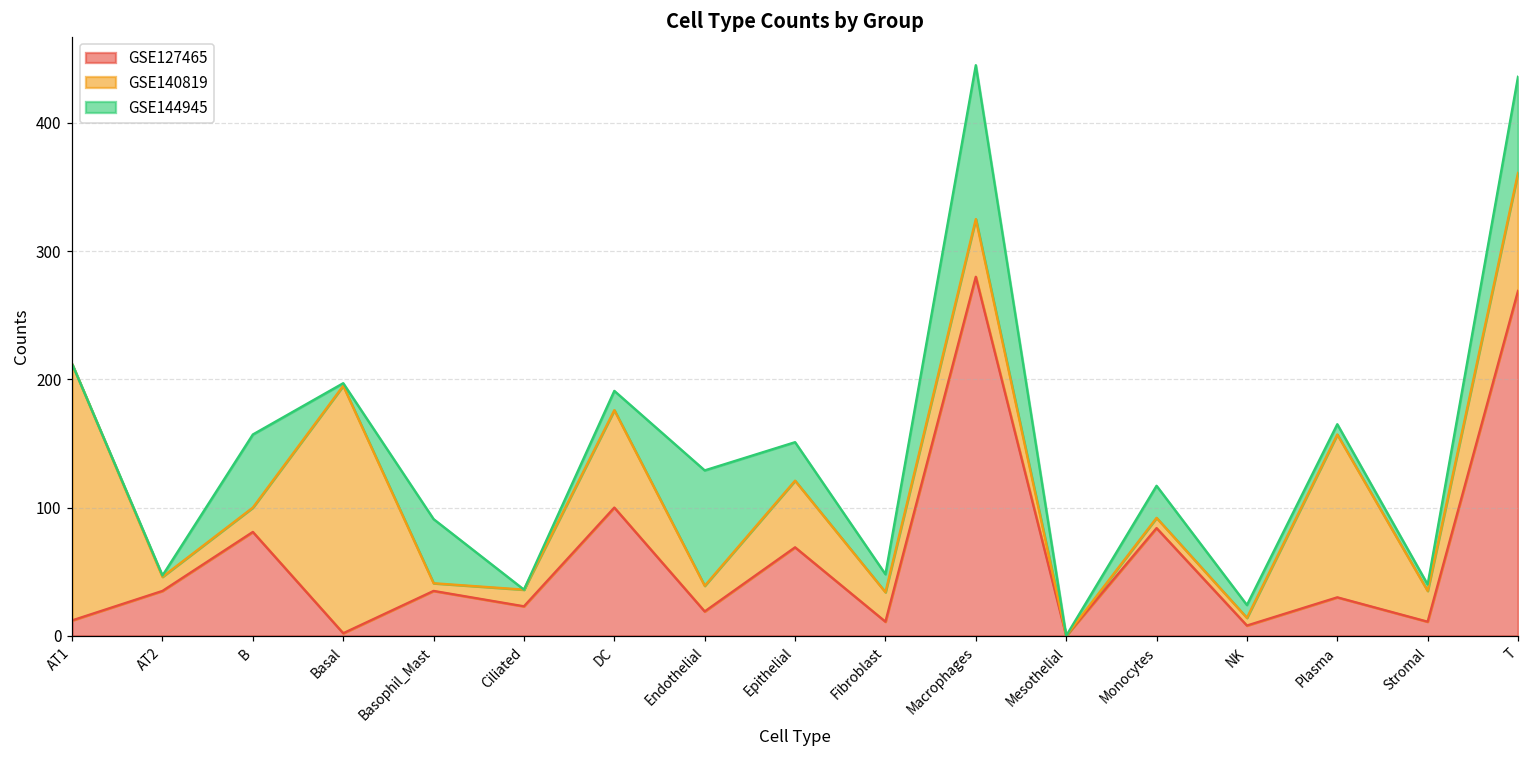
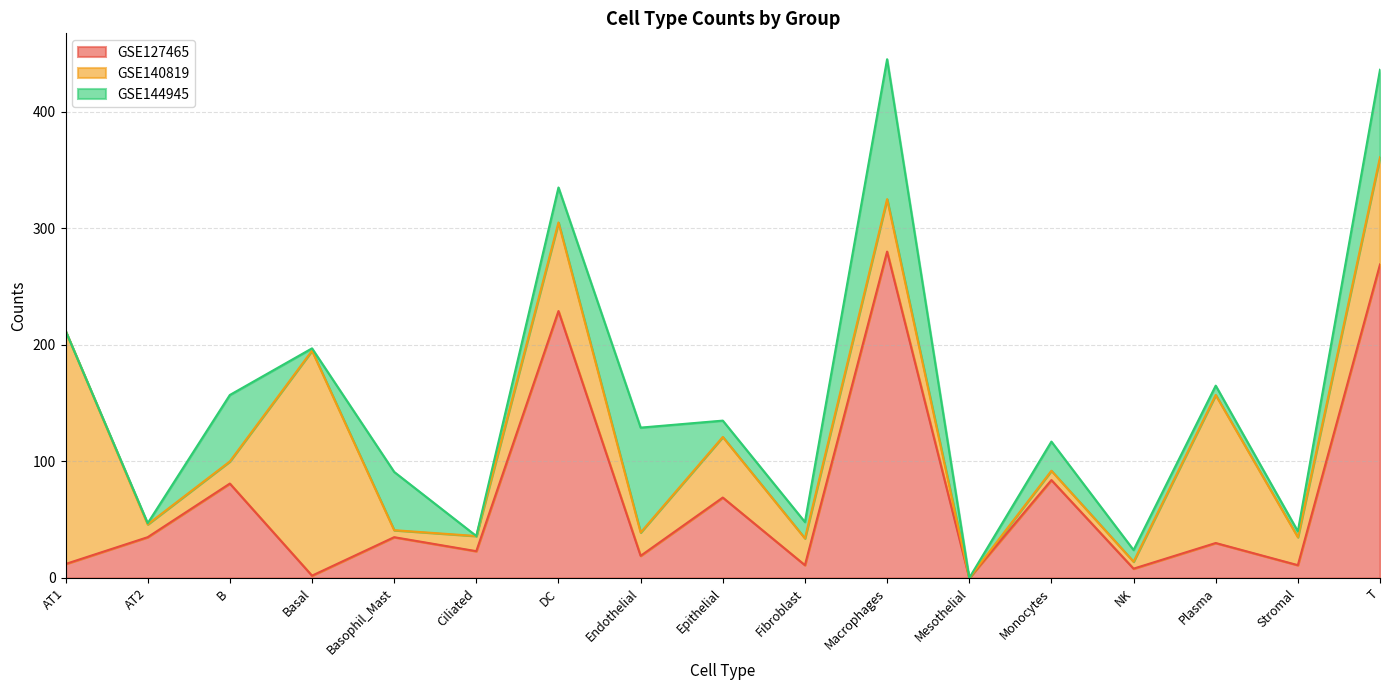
GSE127465, DC: 100 -> 229
GSE144945, DC: 15 -> 30
GSE144945, Epithelial: 30 -> 14
